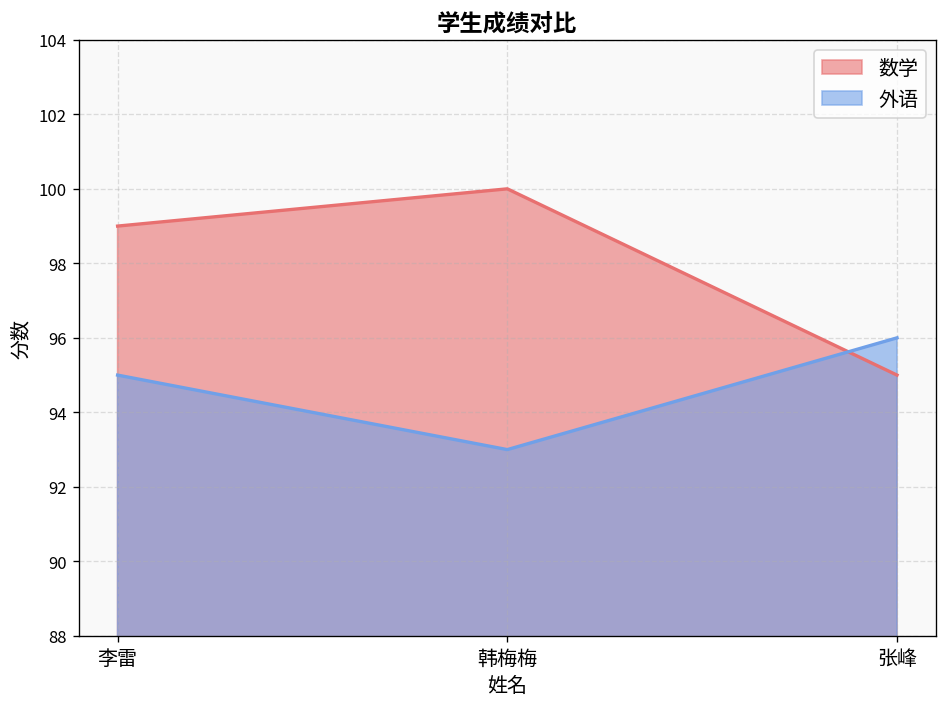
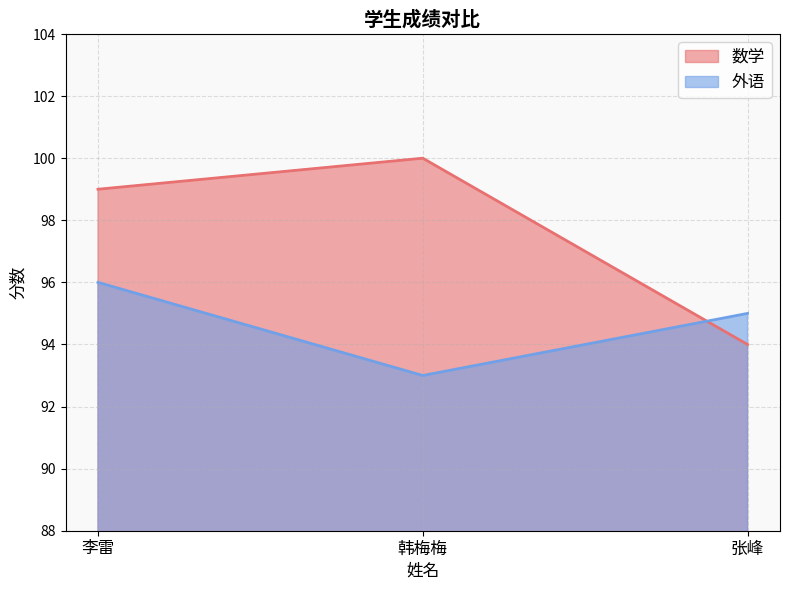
外语, 李雷: 95 -> 96
数学, 张峰: 95 -> 94
外语, 张峰: 96 -> 95
